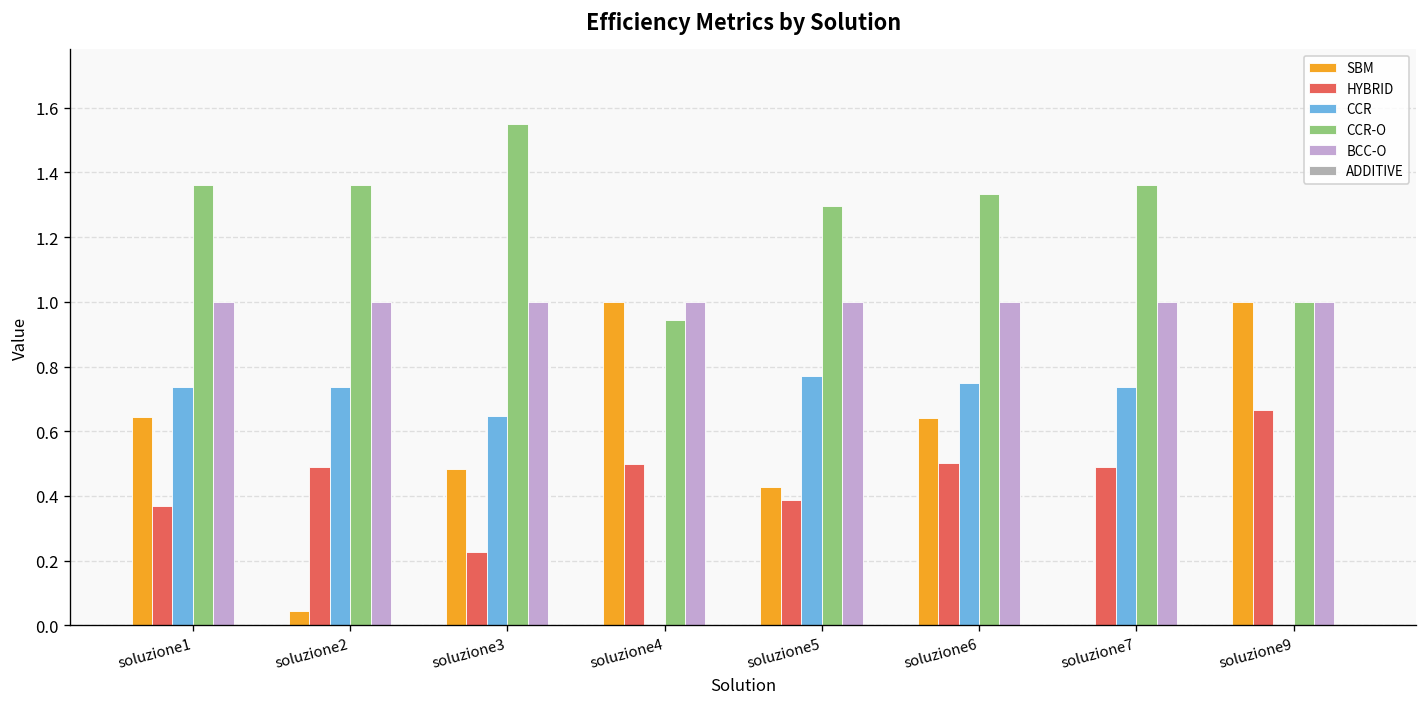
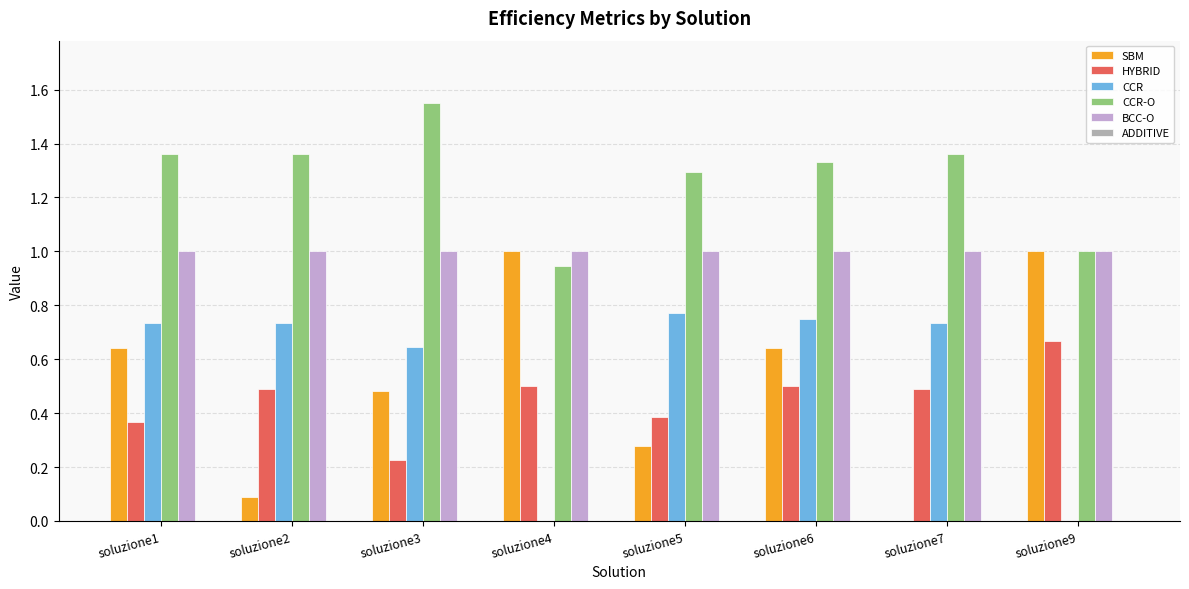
SBM, soluzione2: 0.04 -> 0.09
SBM, soluzione5: 0.43 -> 0.28
